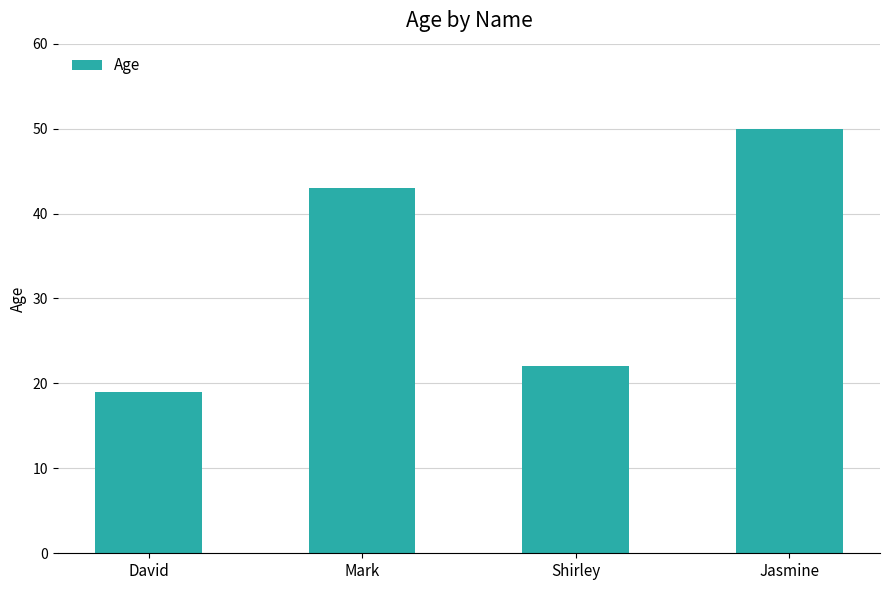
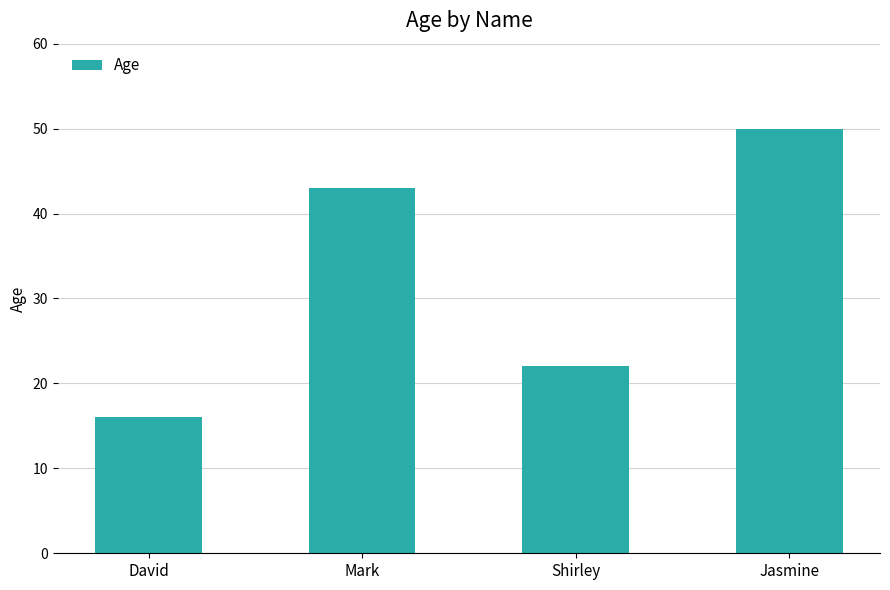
David: 19 -> 16
